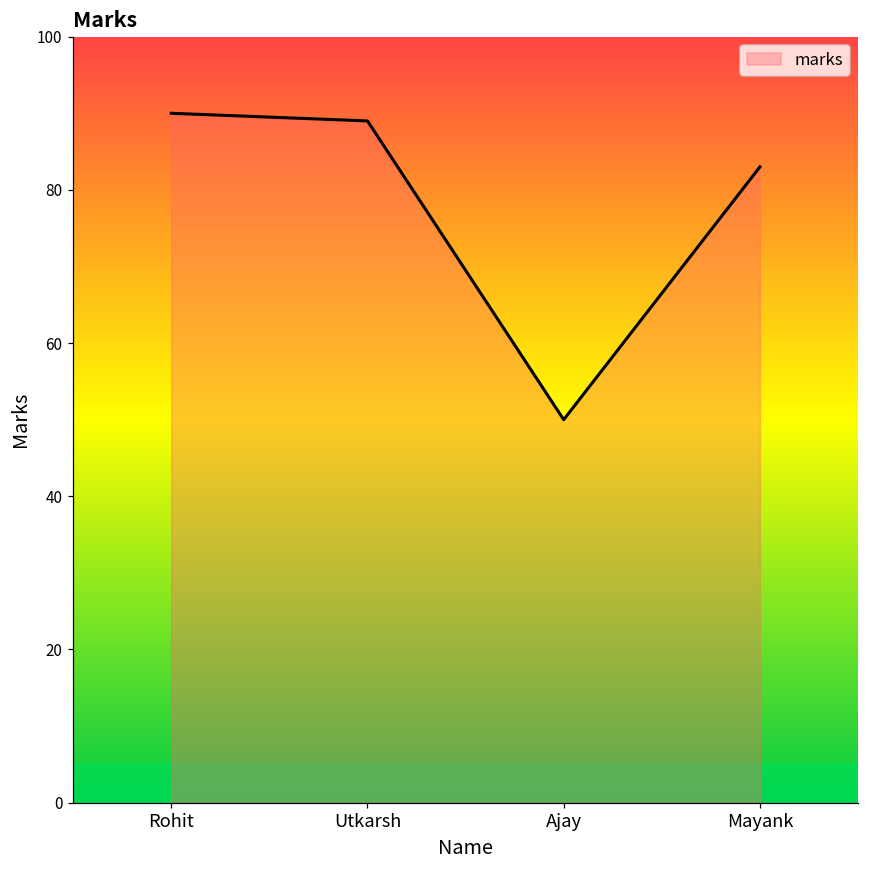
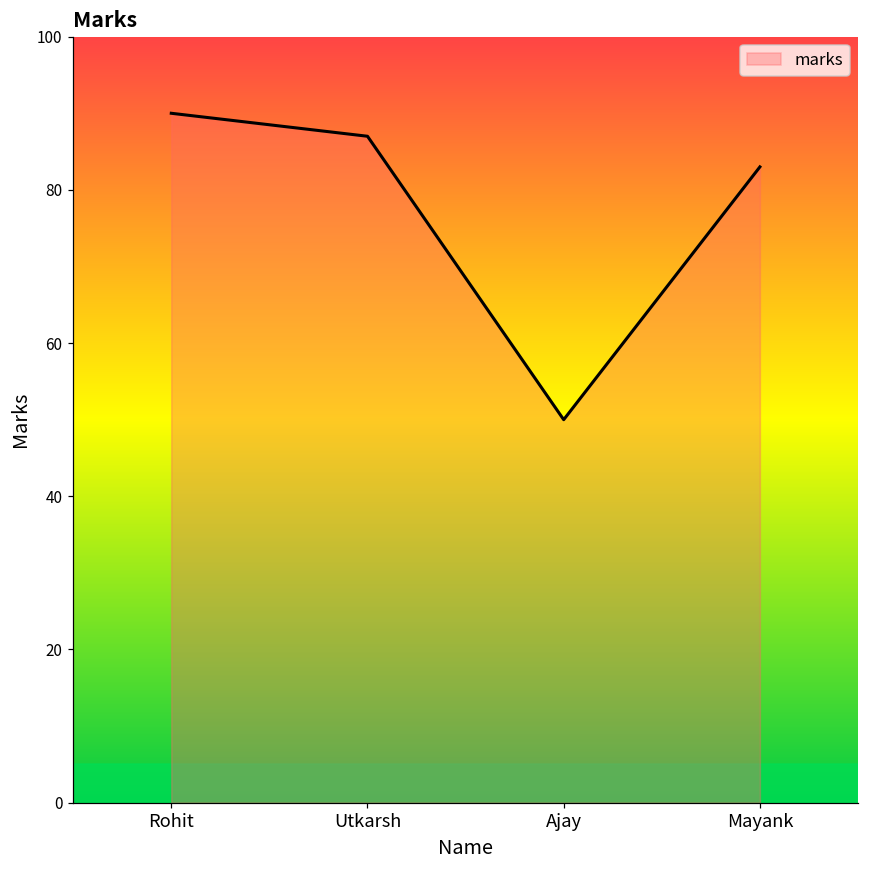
Utkarsh: 89 -> 87
